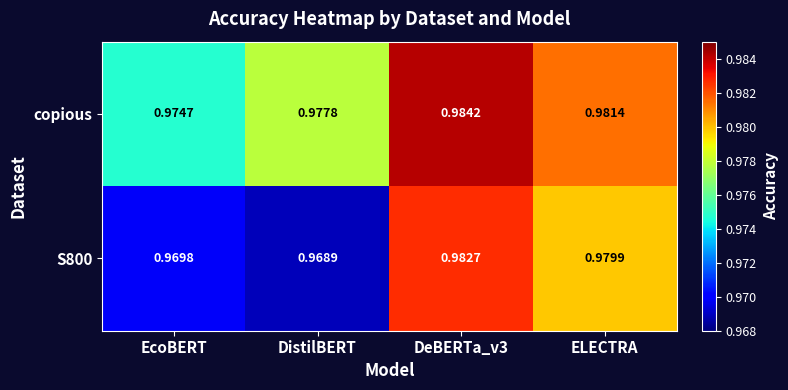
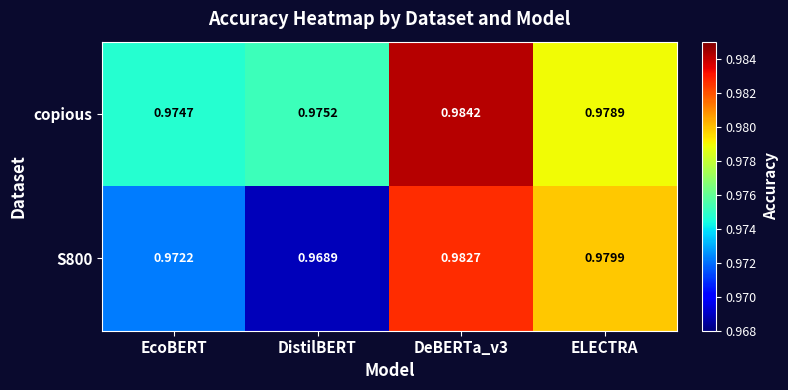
copious, DistilBERT: 0.9778 -> 0.9752
copious, ELECTRA: 0.9814 -> 0.9789
S800, EcoBERT: 0.9698 -> 0.9722
